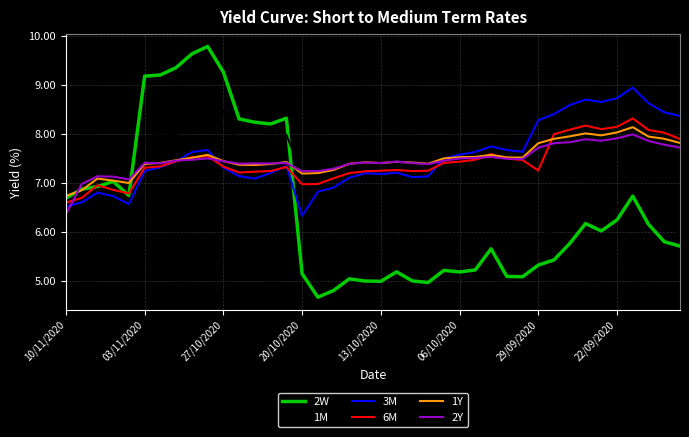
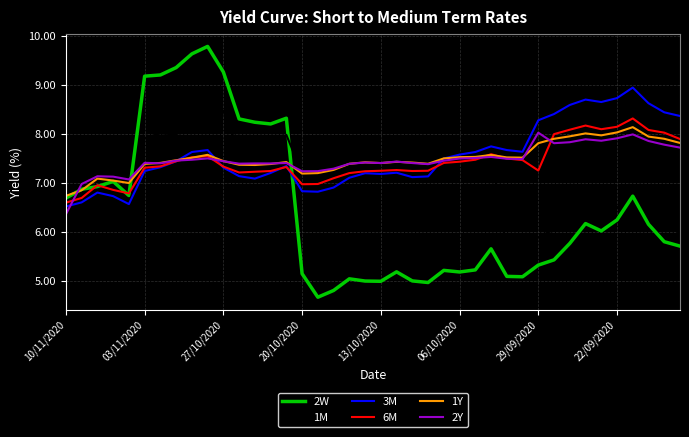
3M, 20/10/2020: 6.3 -> 6.8
2Y, 29/09/2020: 7.7 -> 8.0
